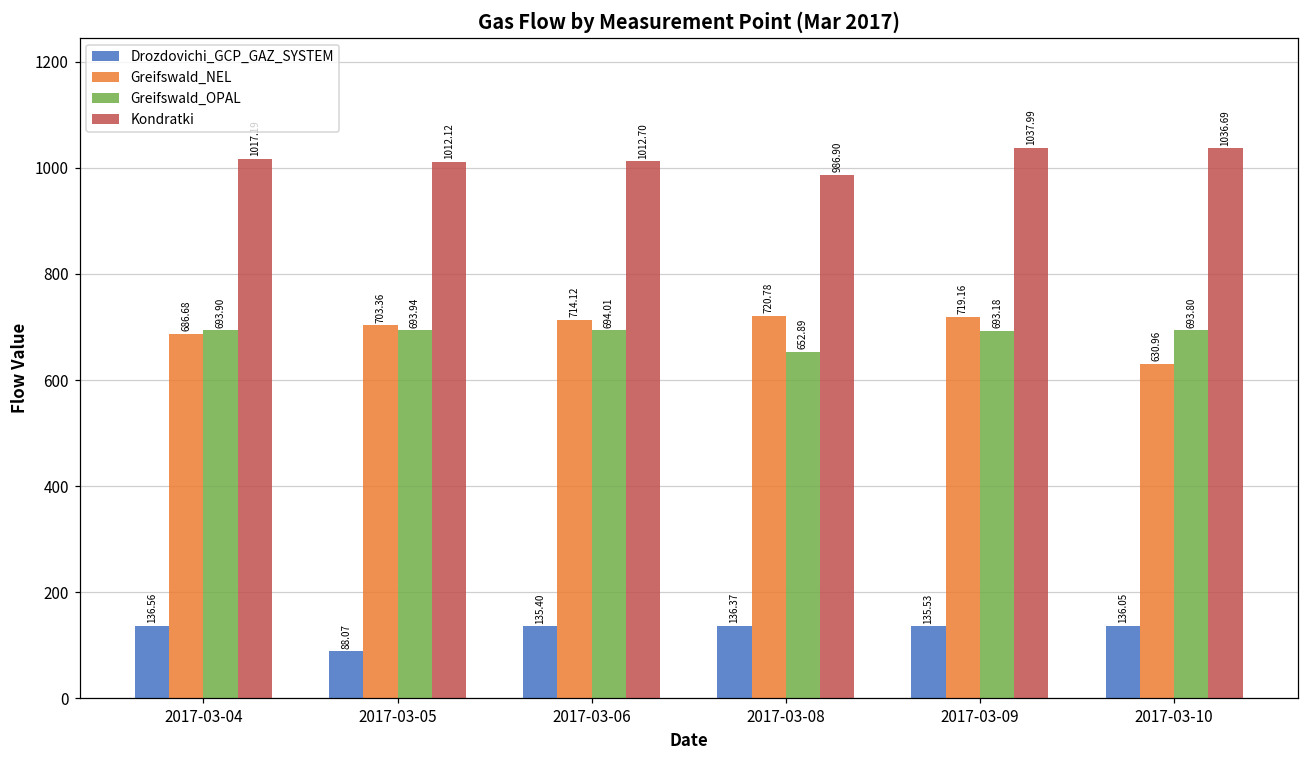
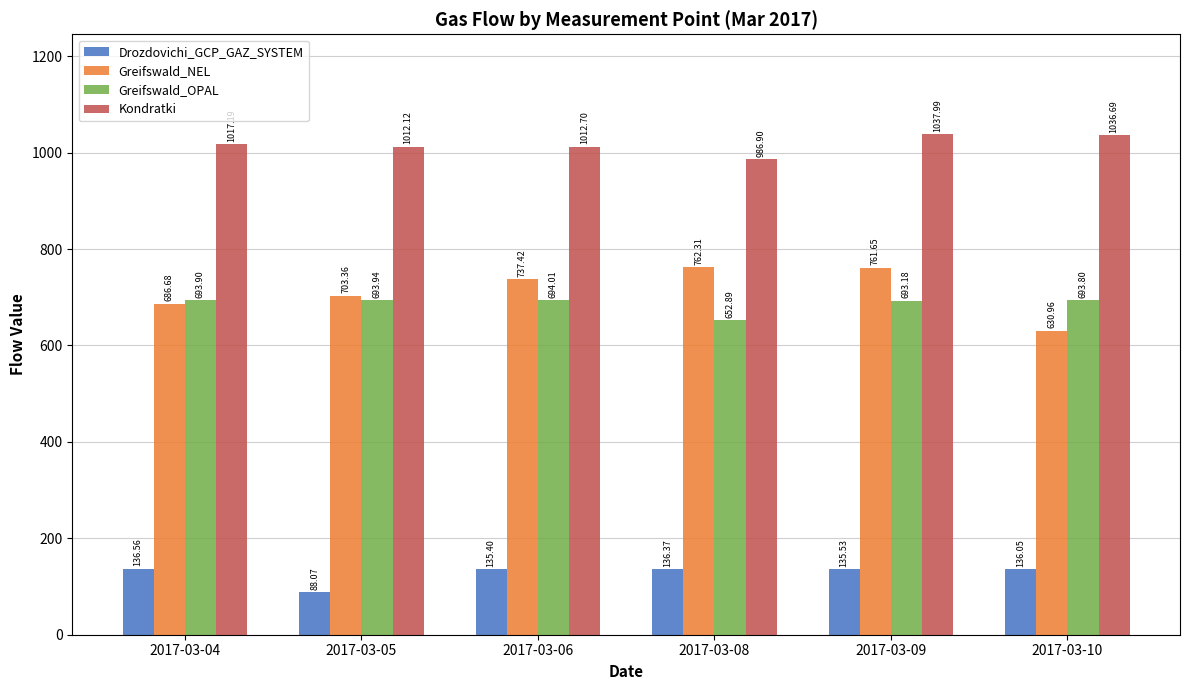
Greifswald_NEL, 2017-03-06: 714.12 -> 737.42
Greifswald_NEL, 2017-03-08: 720.78 -> 762.31
Greifswald_NEL, 2017-03-09: 719.16 -> 761.65
